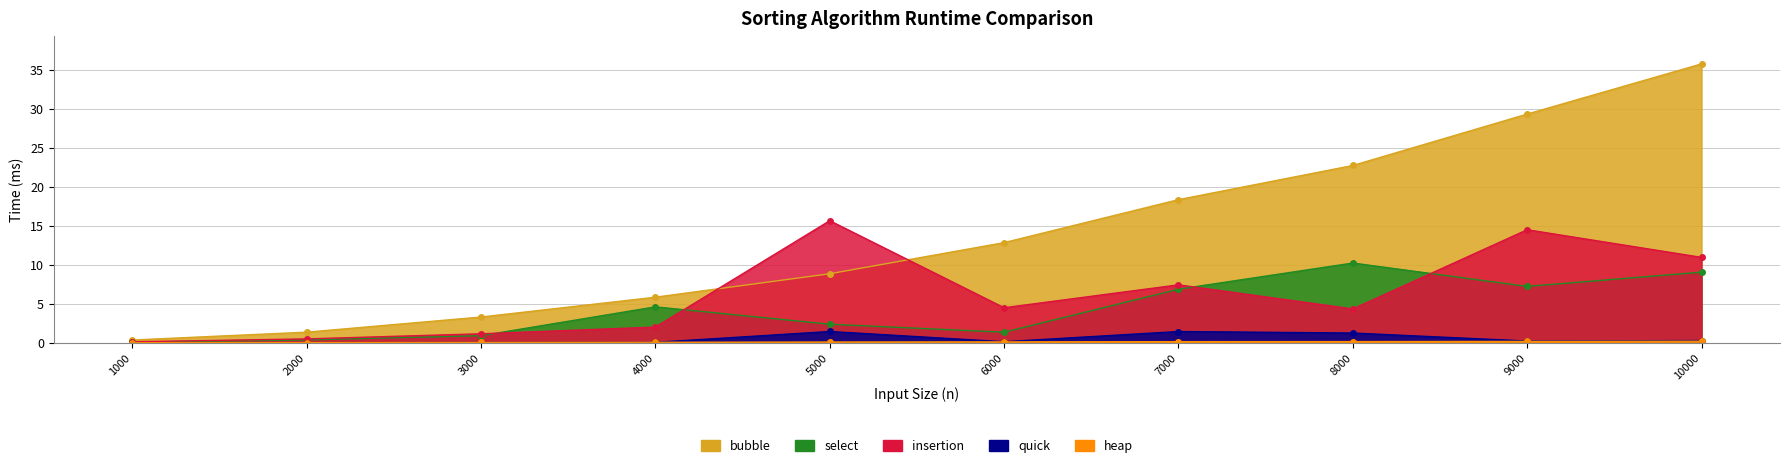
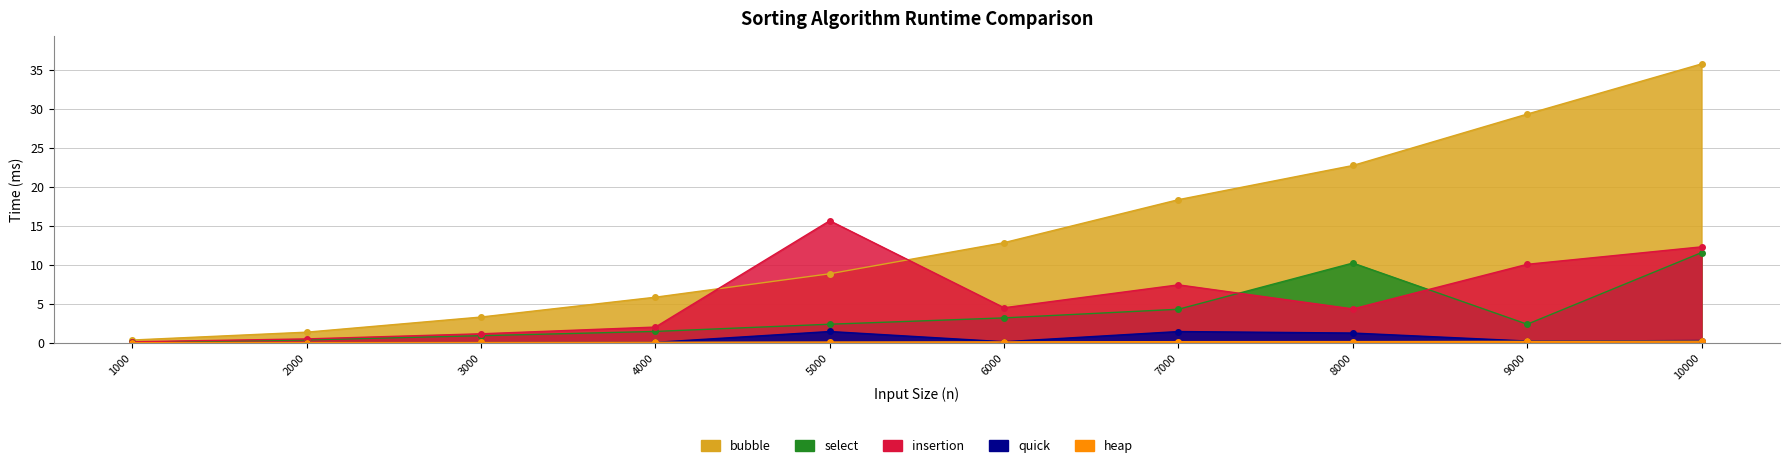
select, 4000: 5 -> 1
select, 6000: 1 -> 3
select, 7000: 7 -> 4
select, 9000: 7 -> 2
insertion, 9000: 15 -> 10
select, 10000: 9 -> 12
insertion, 10000: 11 -> 12
